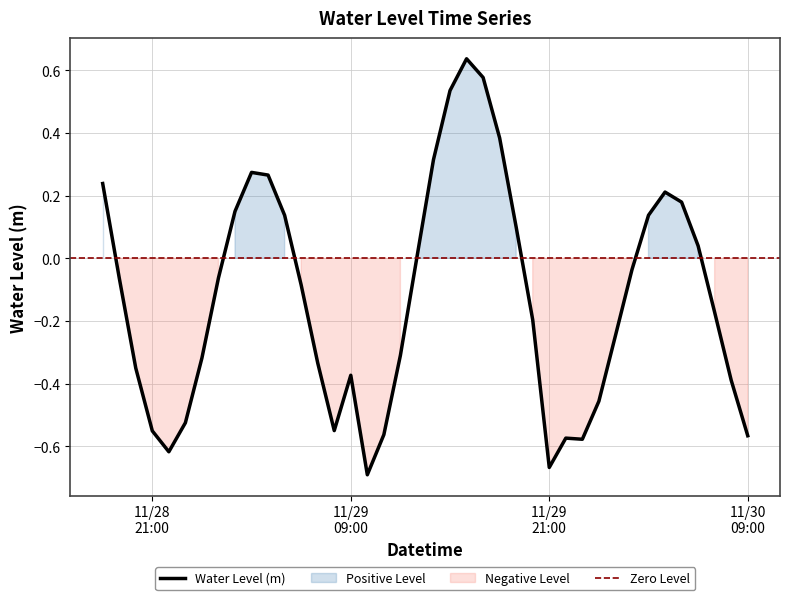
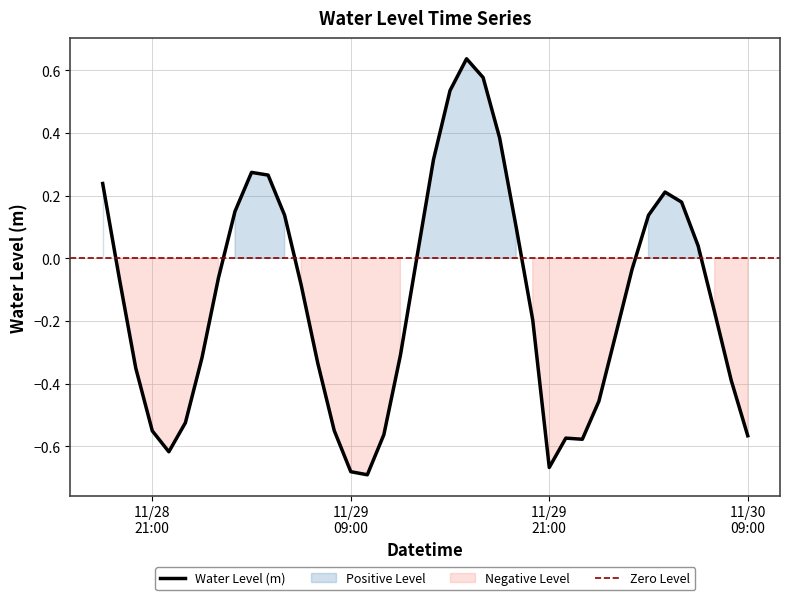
11/29 09:00: -0.37 -> -0.68
